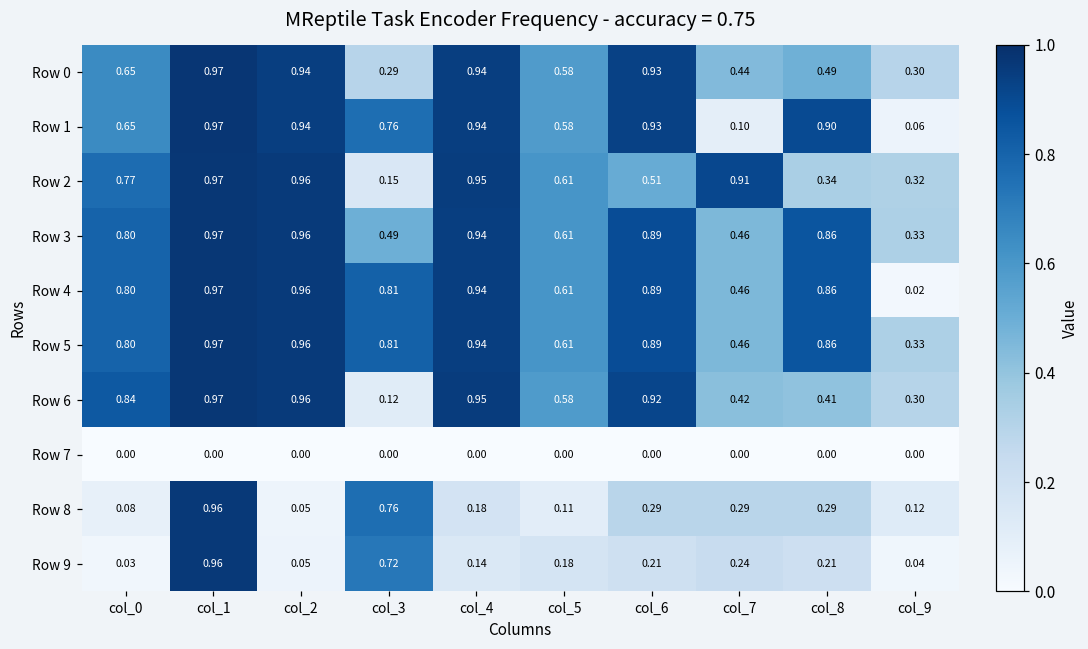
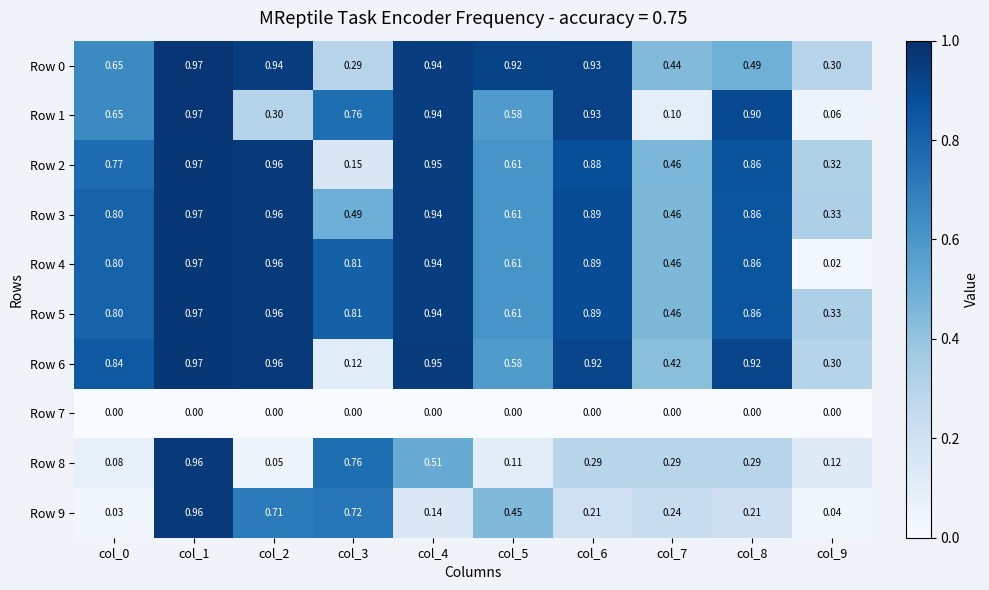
Row 0, col_5: 0.58 -> 0.92
Row 1, col_2: 0.94 -> 0.30
Row 2, col_6: 0.51 -> 0.88
Row 2, col_7: 0.91 -> 0.46
Row 2, col_8: 0.34 -> 0.86
Row 6, col_8: 0.41 -> 0.92
Row 8, col_4: 0.18 -> 0.51
Row 9, col_2: 0.05 -> 0.71
Row 9, col_5: 0.18 -> 0.45
